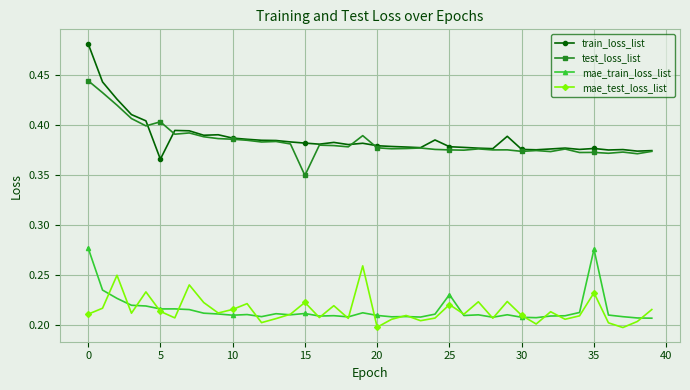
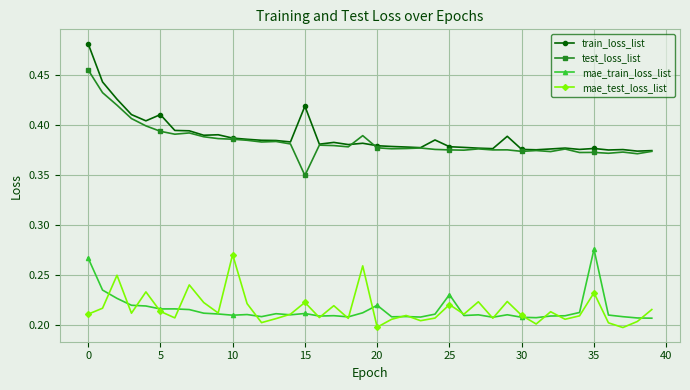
test_loss_list, 0: 0.44 -> 0.45
mae_train_loss_list, 0: 0.28 -> 0.27
train_loss_list, 5: 0.37 -> 0.41
test_loss_list, 5: 0.40 -> 0.39
mae_test_loss_list, 10: 0.22 -> 0.27
train_loss_list, 15: 0.38 -> 0.42
mae_train_loss_list, 20: 0.21 -> 0.22
